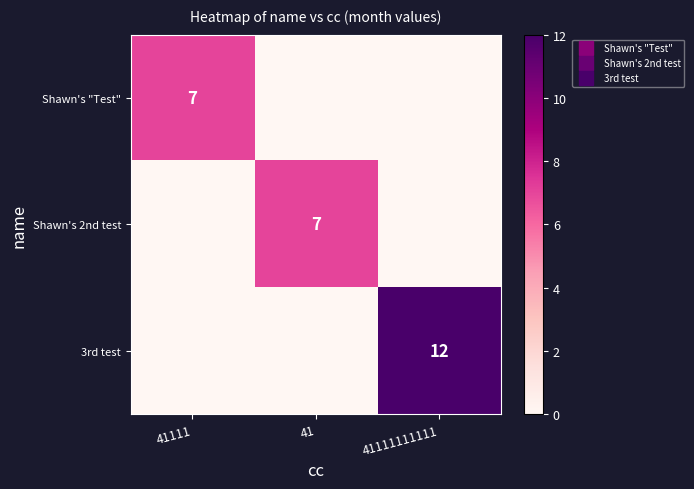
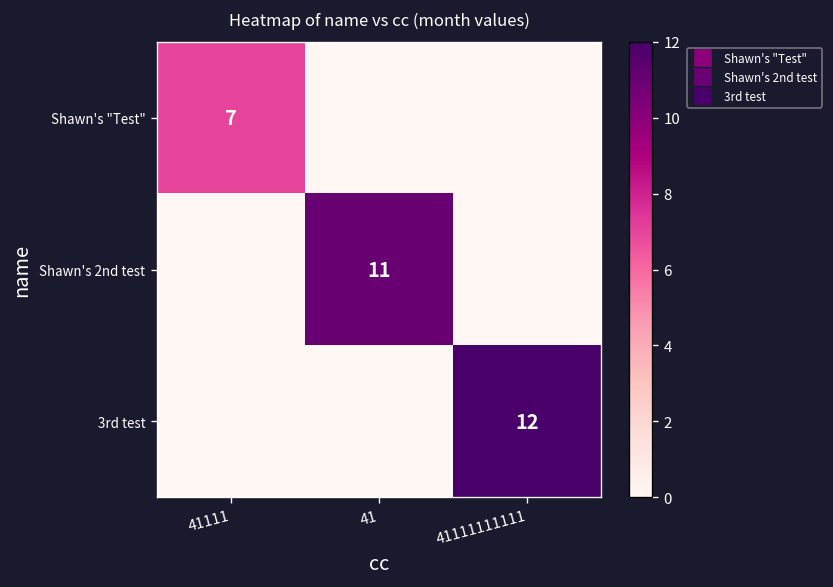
Shawn's 2nd test, 41: 7 -> 11
